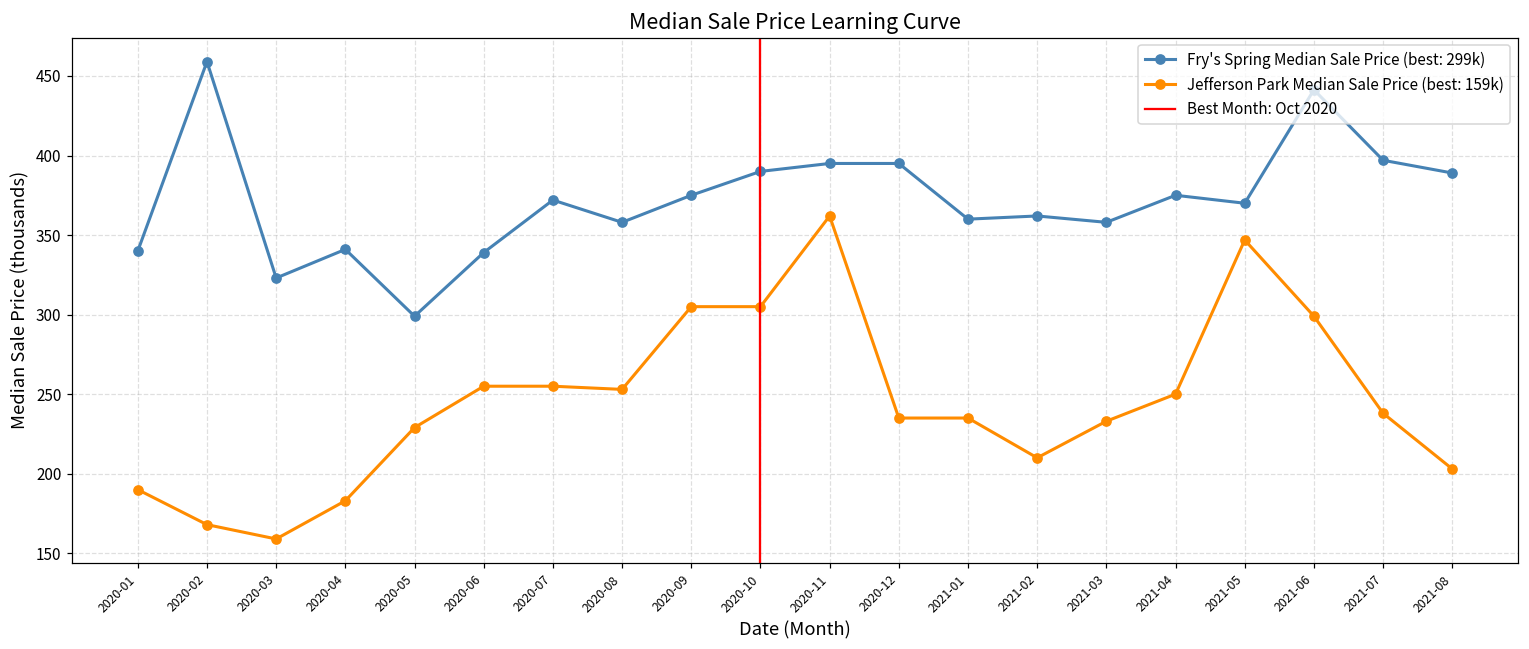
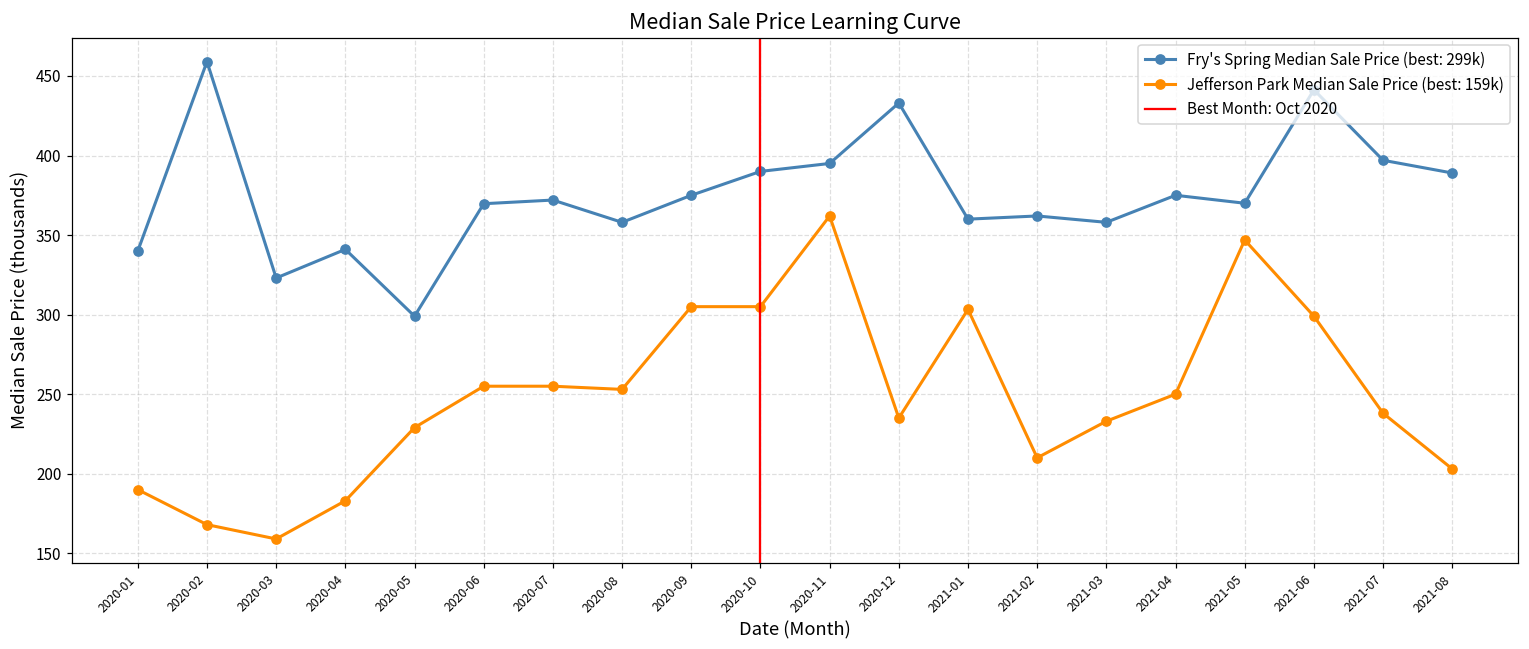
Fry's Spring Median Sale Price (best: 299k), 2020-06: 339 -> 370
Fry's Spring Median Sale Price (best: 299k), 2020-12: 395 -> 433
Jefferson Park Median Sale Price (best: 159k), 2021-01: 235 -> 303
